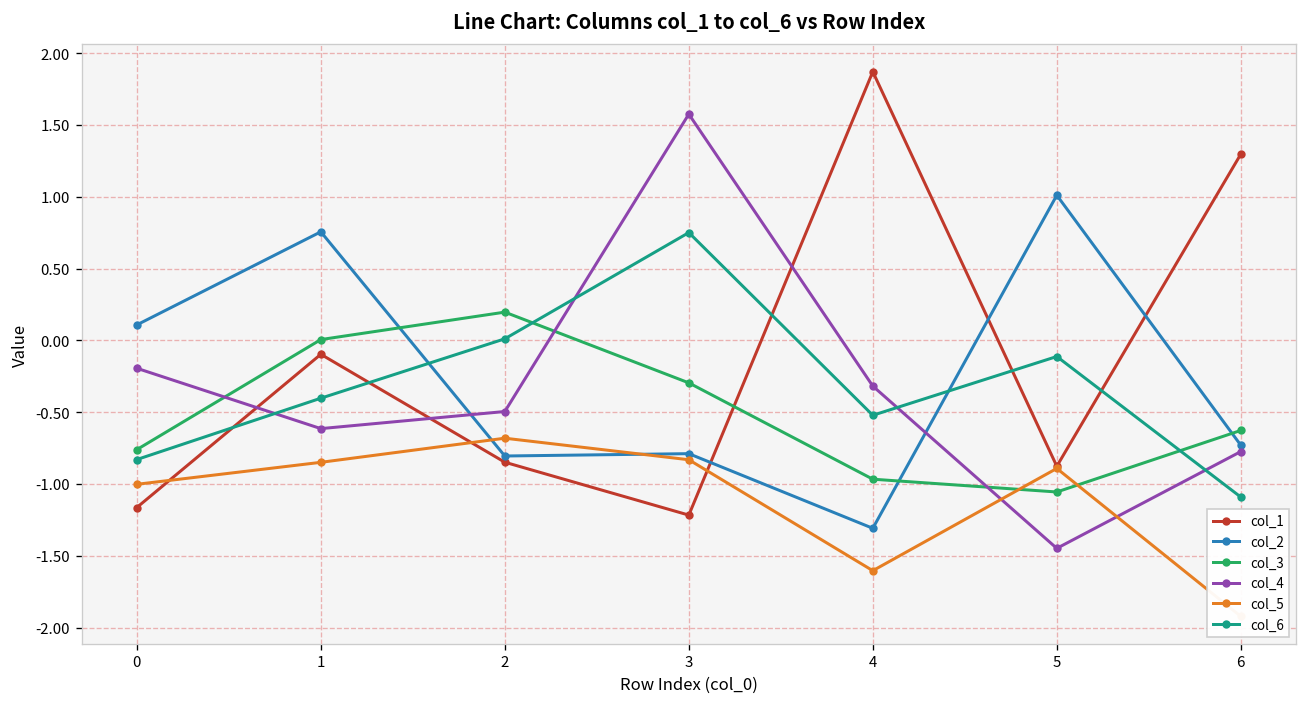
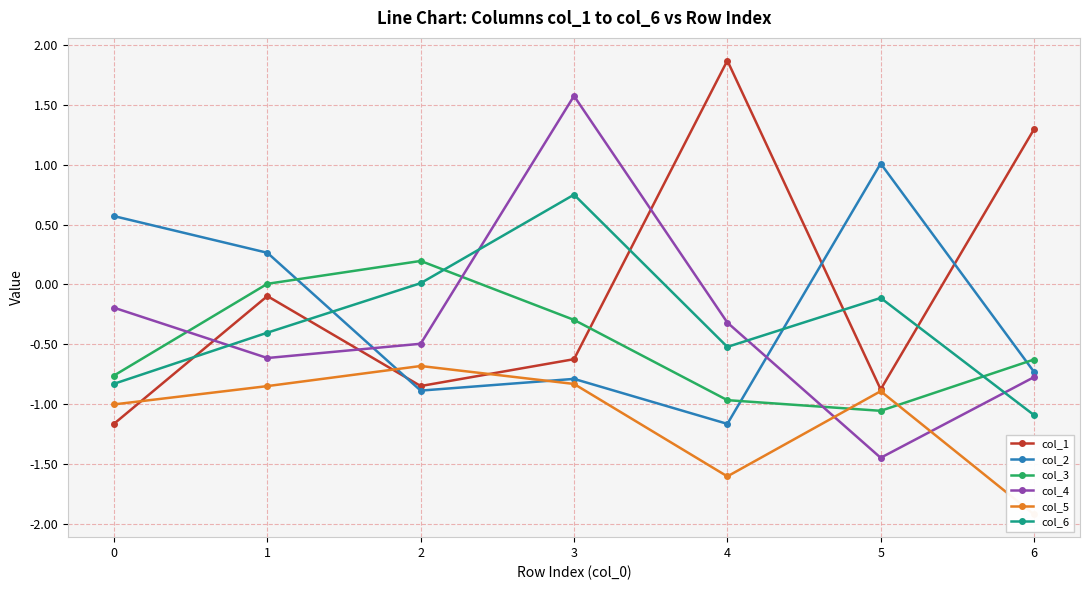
col_2, 0: 0.11 -> 0.57
col_2, 1: 0.76 -> 0.26
col_2, 2: -0.81 -> -0.89
col_1, 3: -1.22 -> -0.62
col_2, 4: -1.31 -> -1.16
